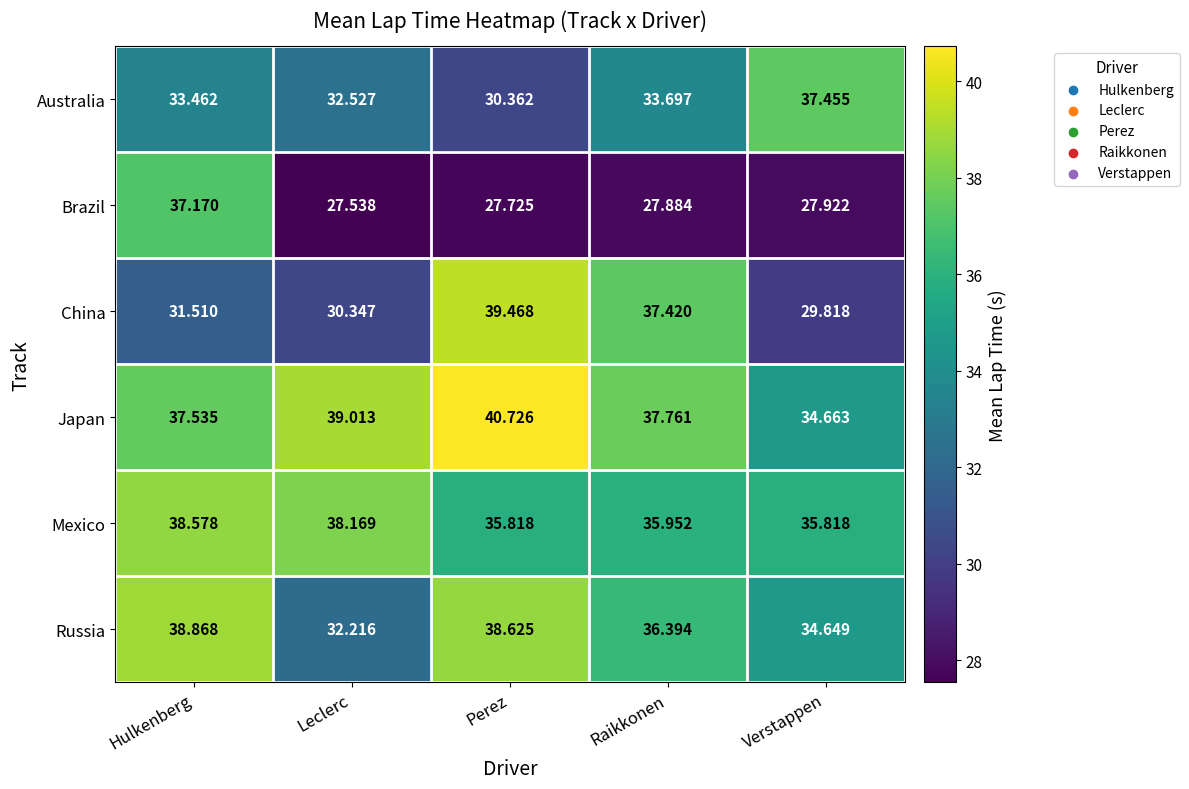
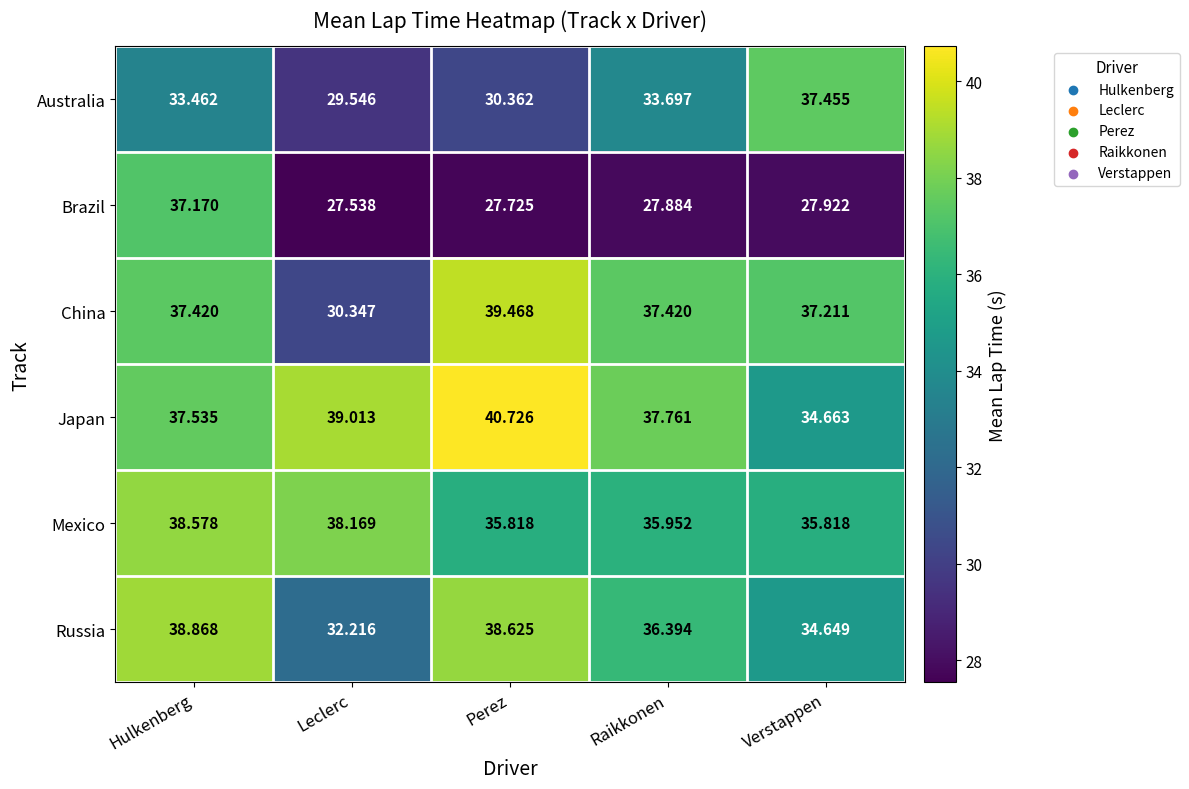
Australia, Leclerc: 32.527 -> 29.546
China, Hulkenberg: 31.510 -> 37.420
China, Verstappen: 29.818 -> 37.211
